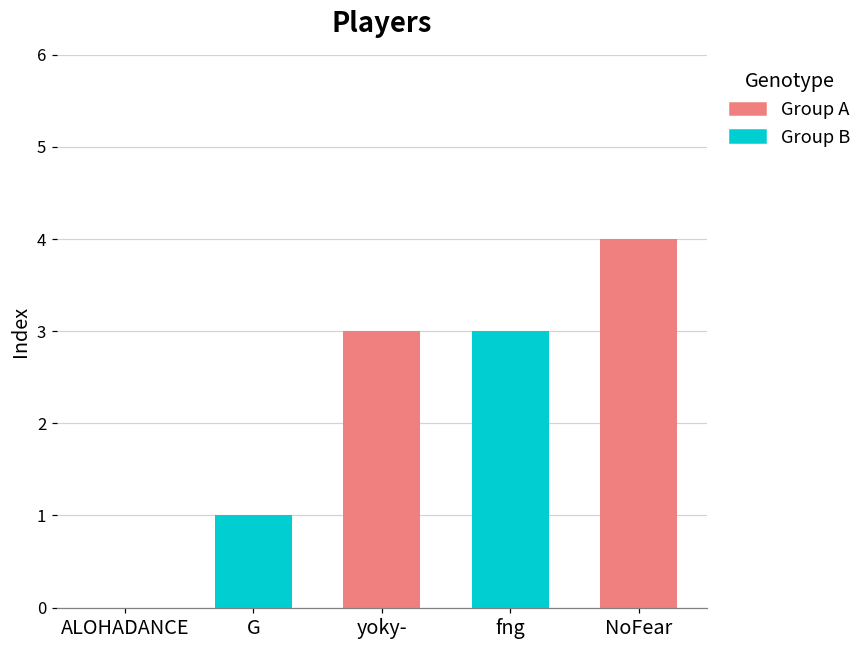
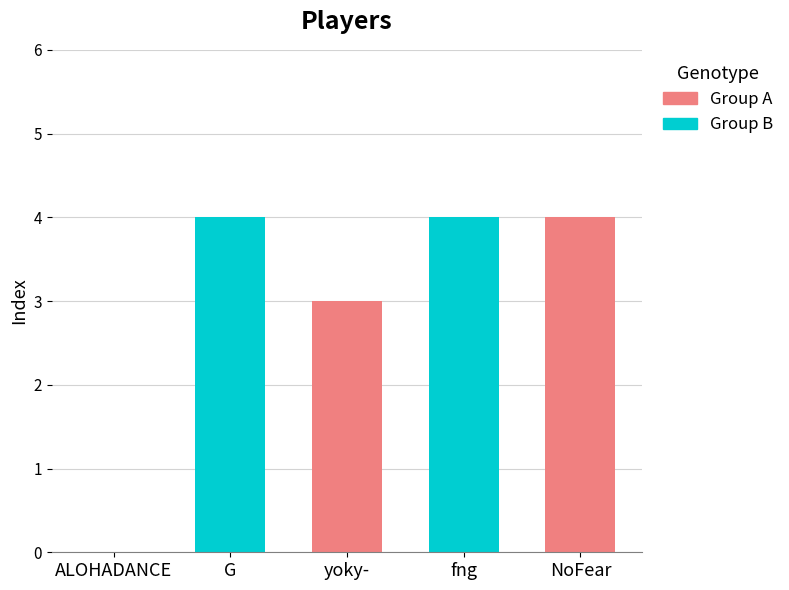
G: 1 -> 4
fng: 3 -> 4
